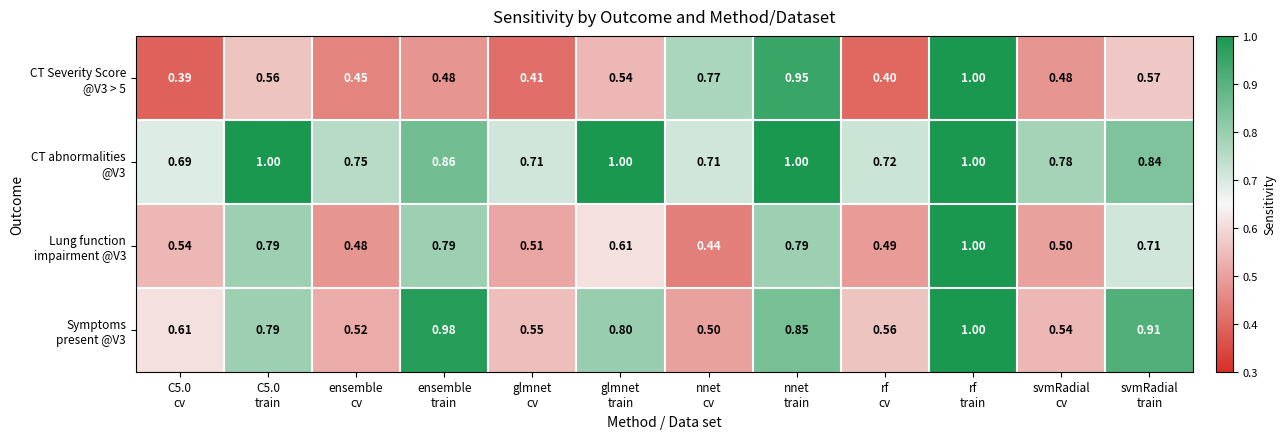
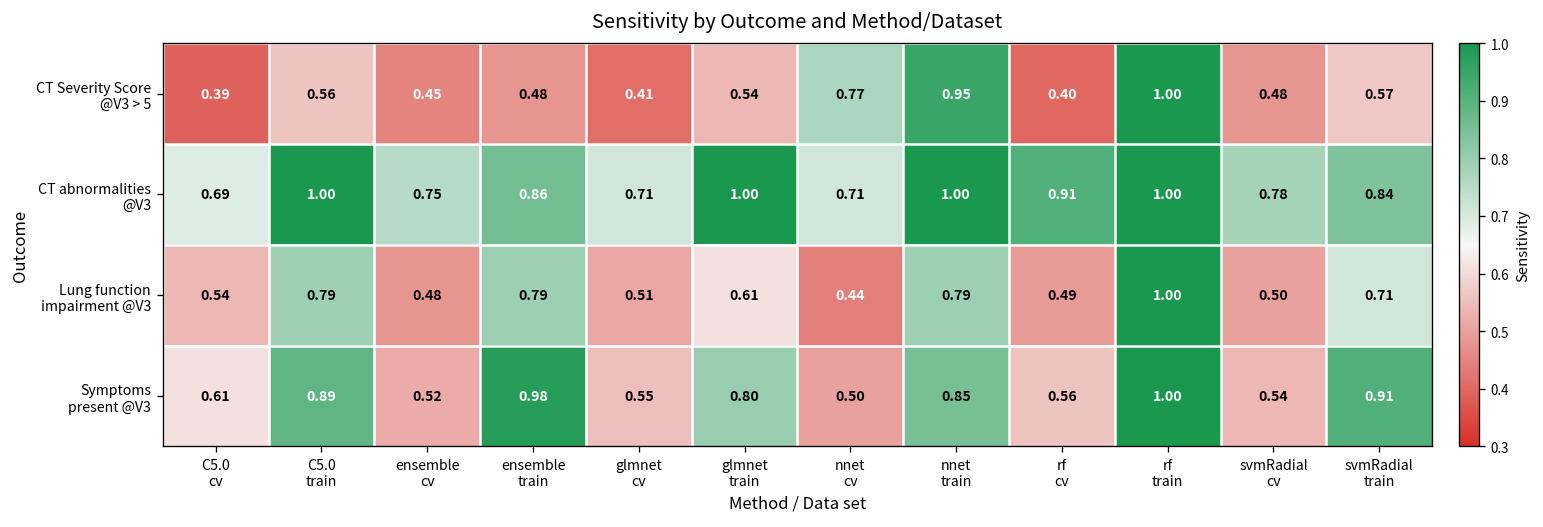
CT abnormalities @V3, rf cv: 0.72 -> 0.91
Symptoms present @V3, C5.0 train: 0.79 -> 0.89
